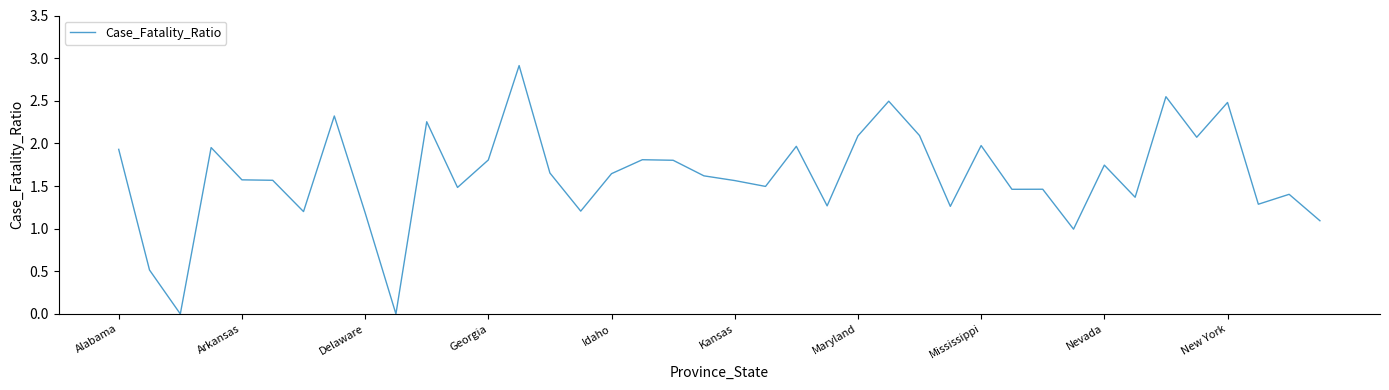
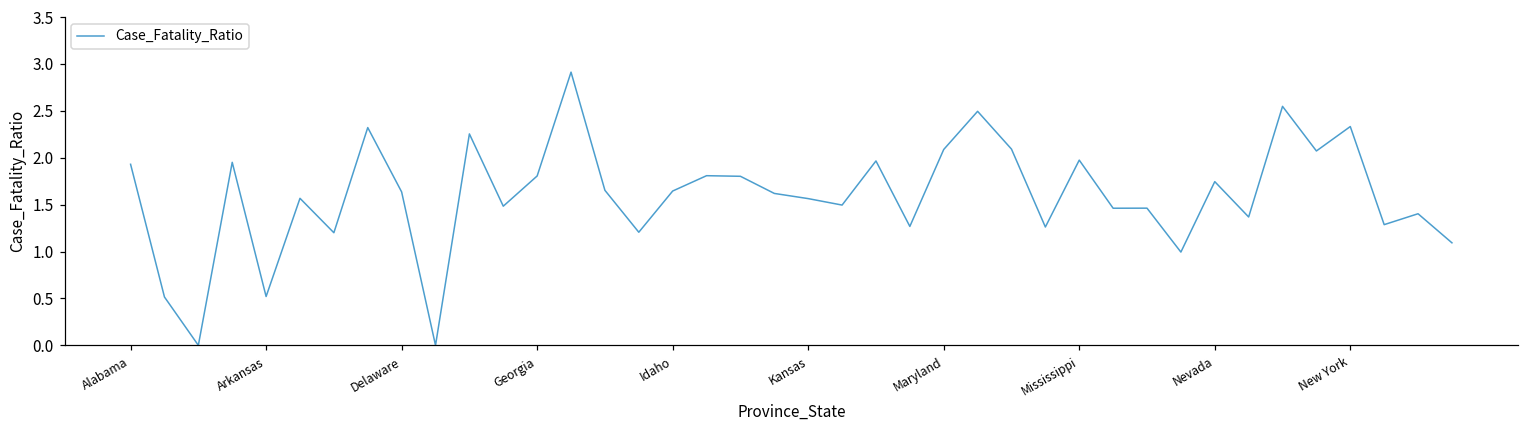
Arkansas: 1.6 -> 0.5
Delaware: 1.2 -> 1.6
New York: 2.5 -> 2.3
